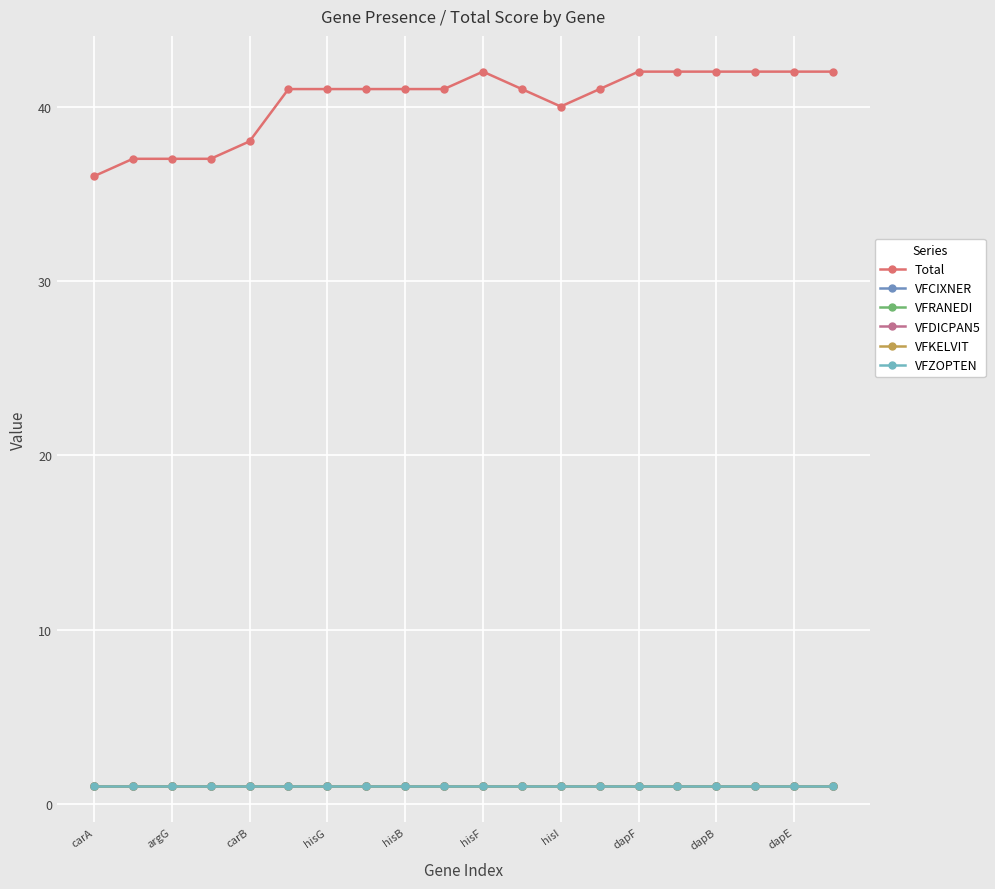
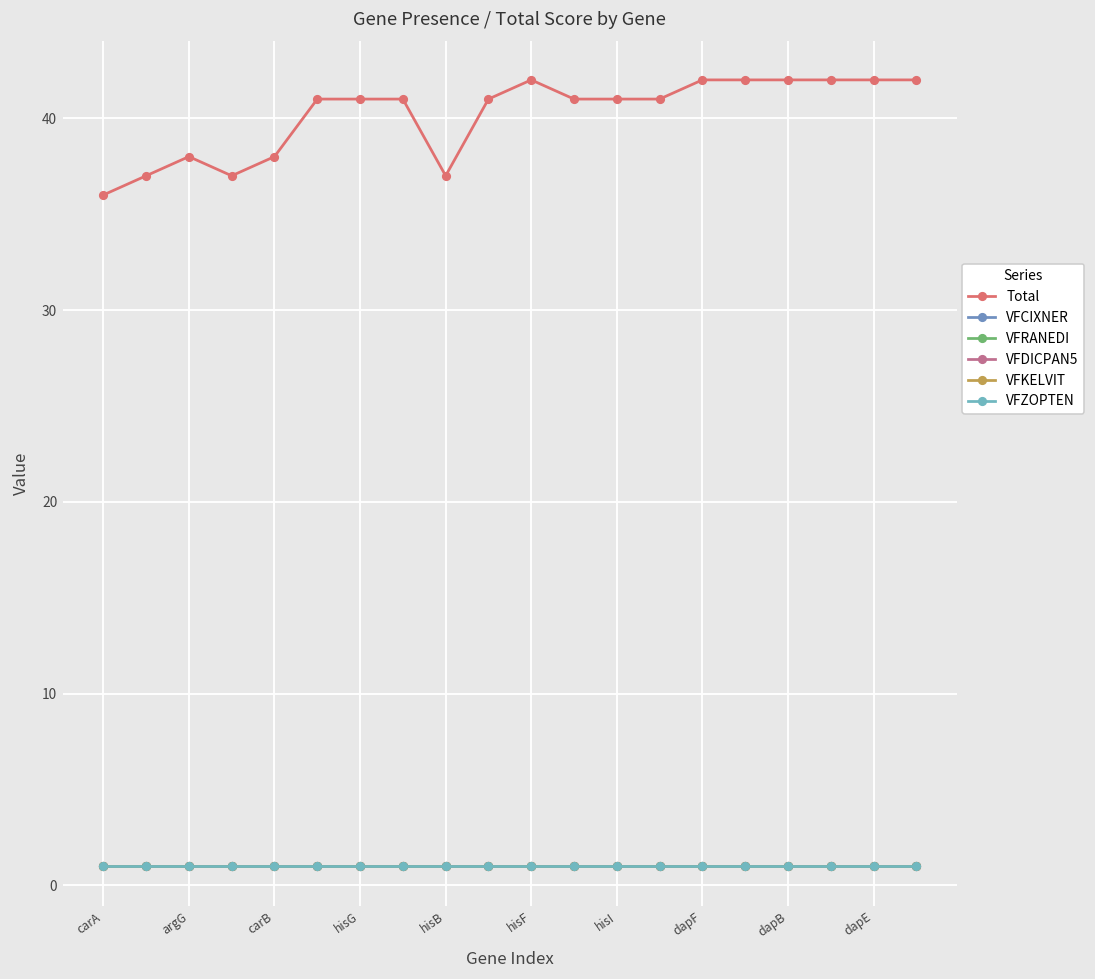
Total, argG: 37 -> 38
Total, hisB: 41 -> 37
Total, hisI: 40 -> 41
